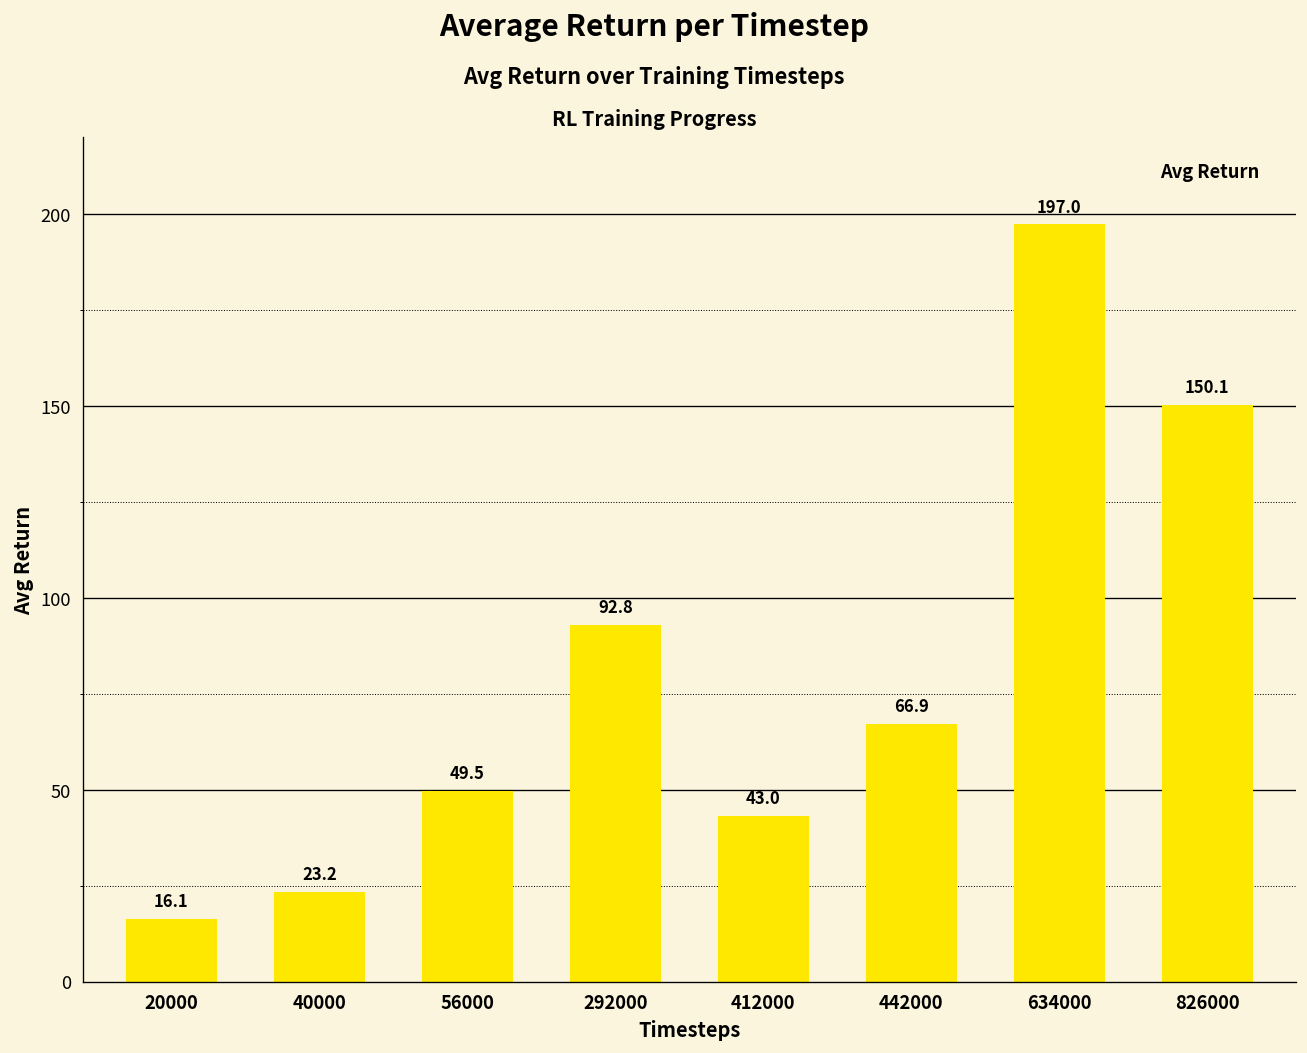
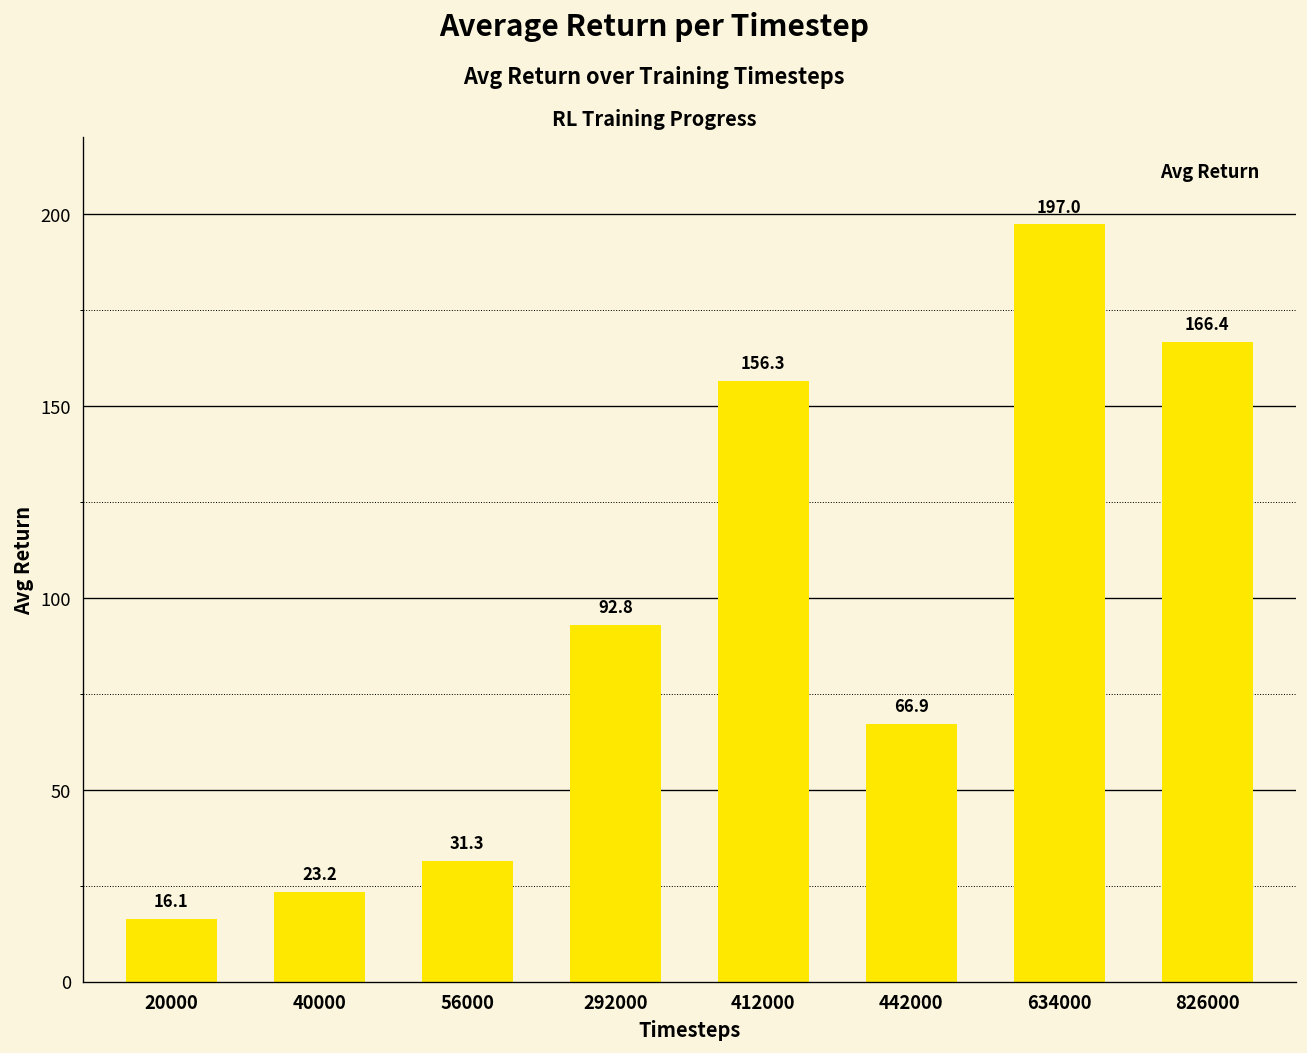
56000: 49.5 -> 31.3
412000: 43.0 -> 156.3
826000: 150.1 -> 166.4
